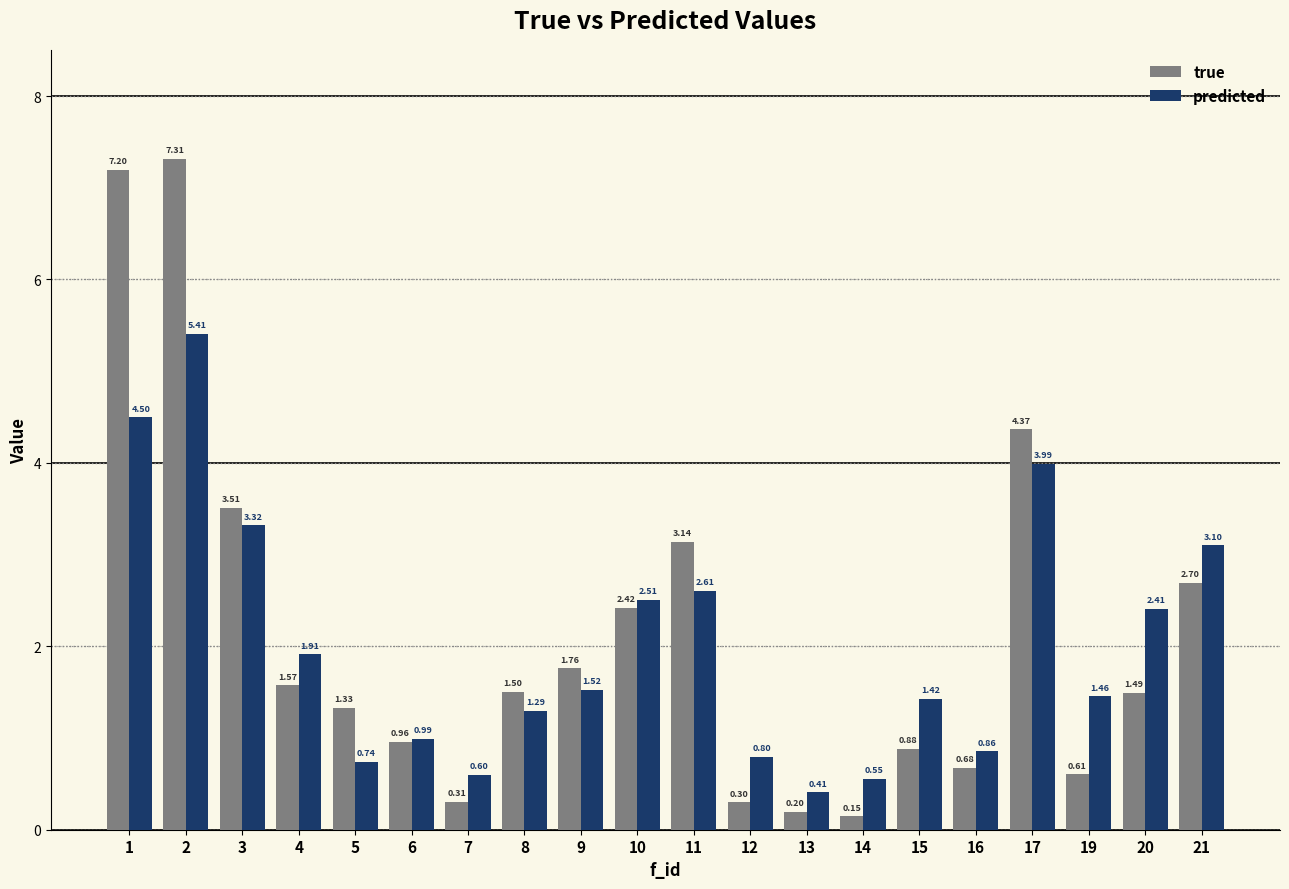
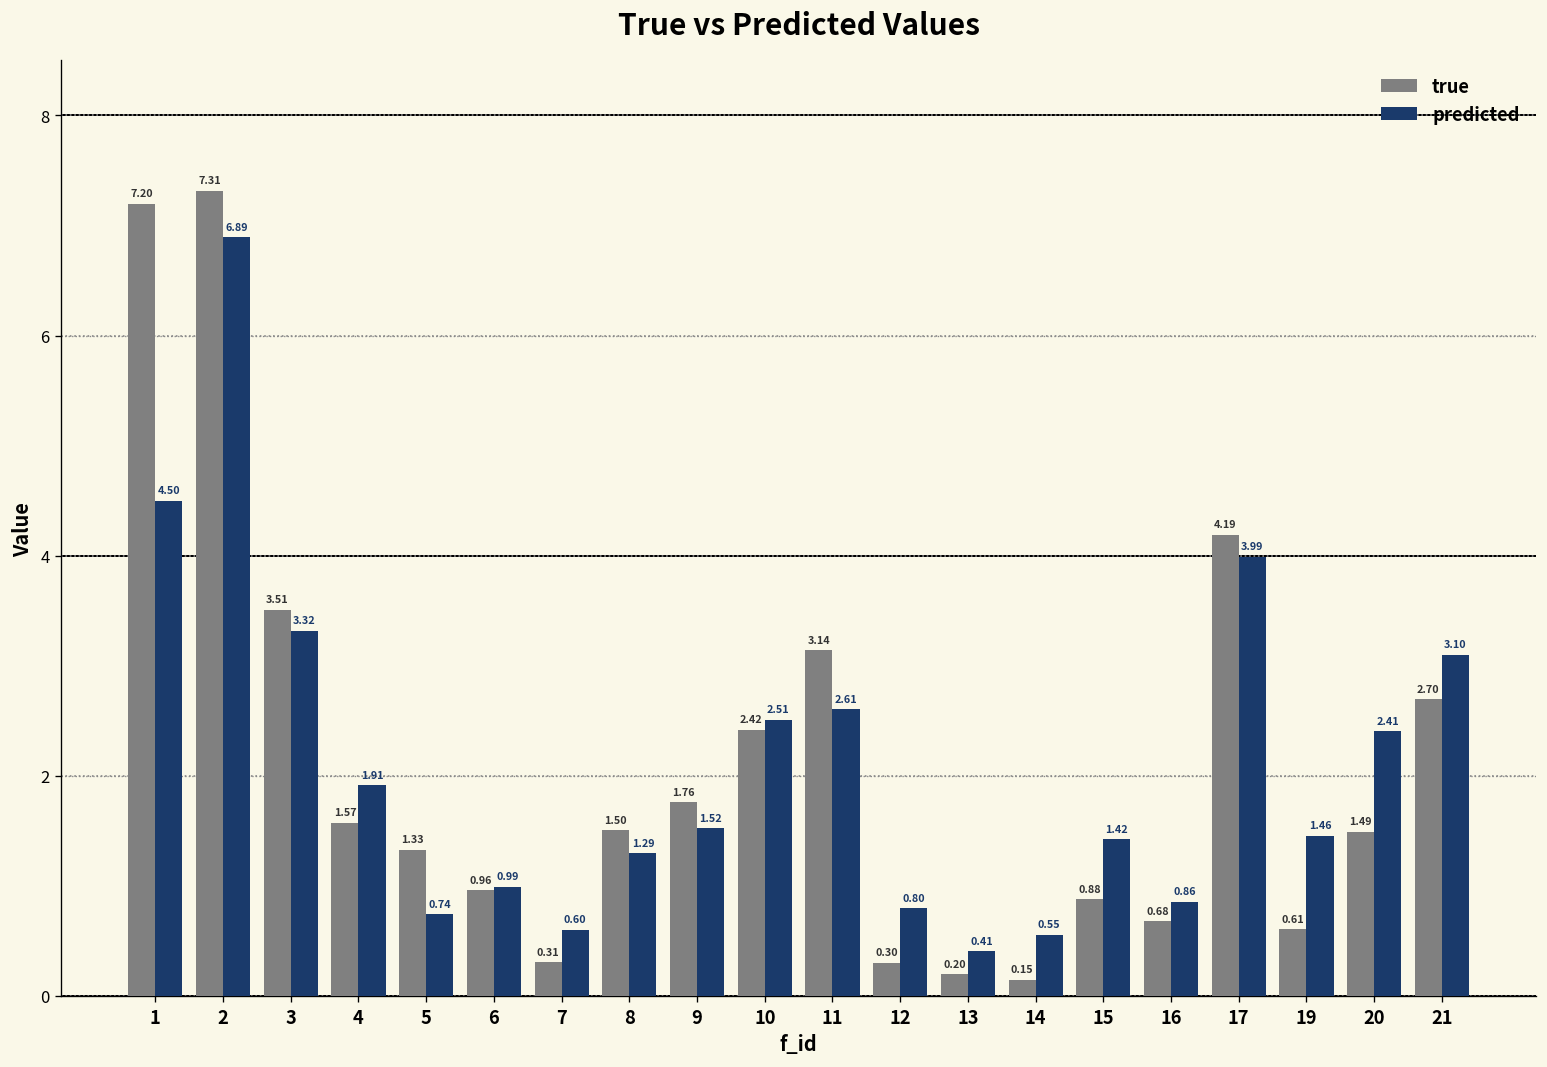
predicted, 2: 5.41 -> 6.89
true, 17: 4.37 -> 4.19
